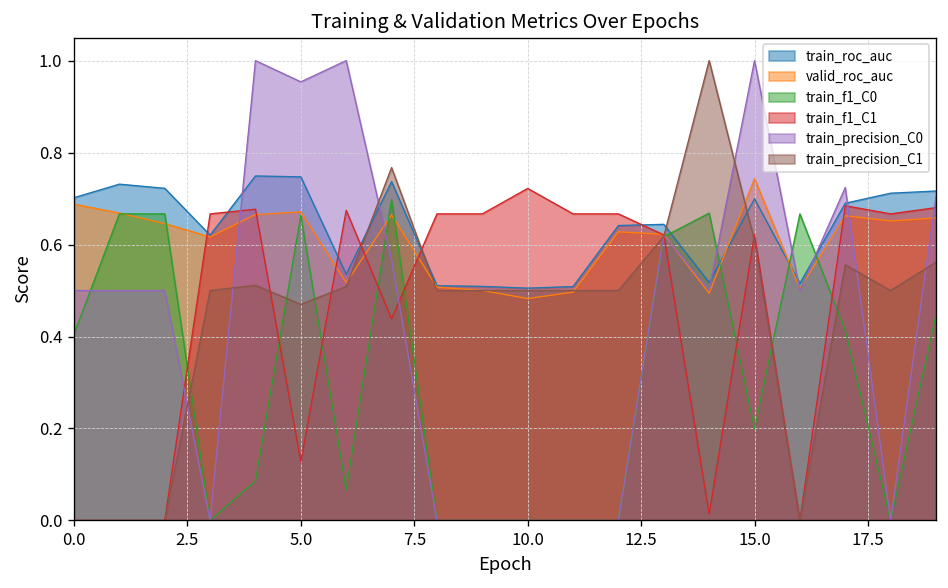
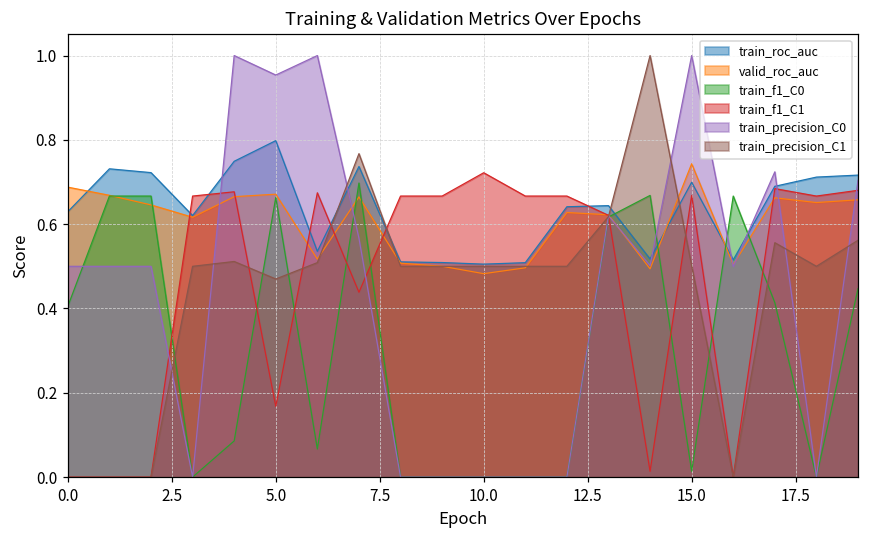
train_roc_auc, 0.0: 0.70 -> 0.63
train_roc_auc, 5.0: 0.75 -> 0.80
train_f1_C1, 5.0: 0.13 -> 0.17
train_f1_C0, 15.0: 0.20 -> 0.01
train_f1_C1, 15.0: 0.62 -> 0.67
train_precision_C1, 15.0: 0.61 -> 0.50
